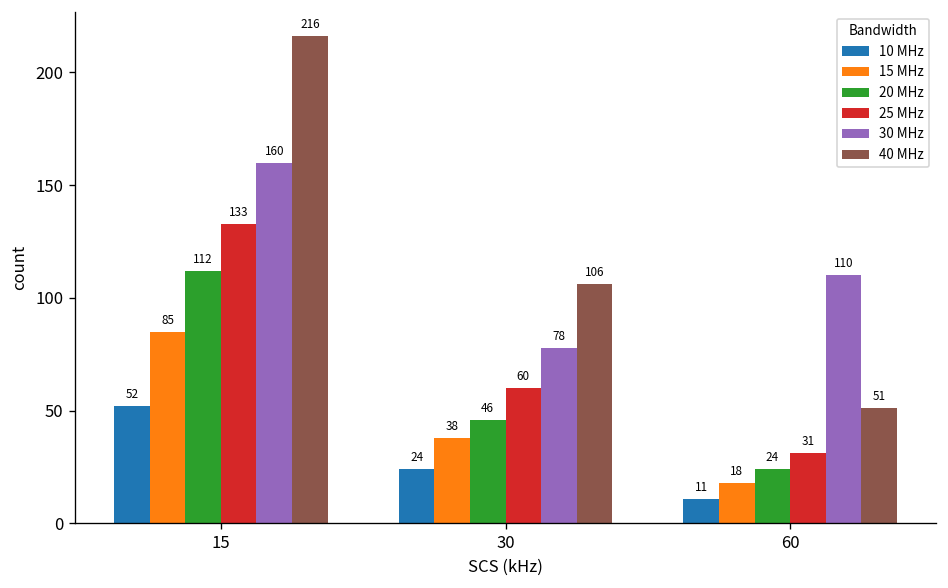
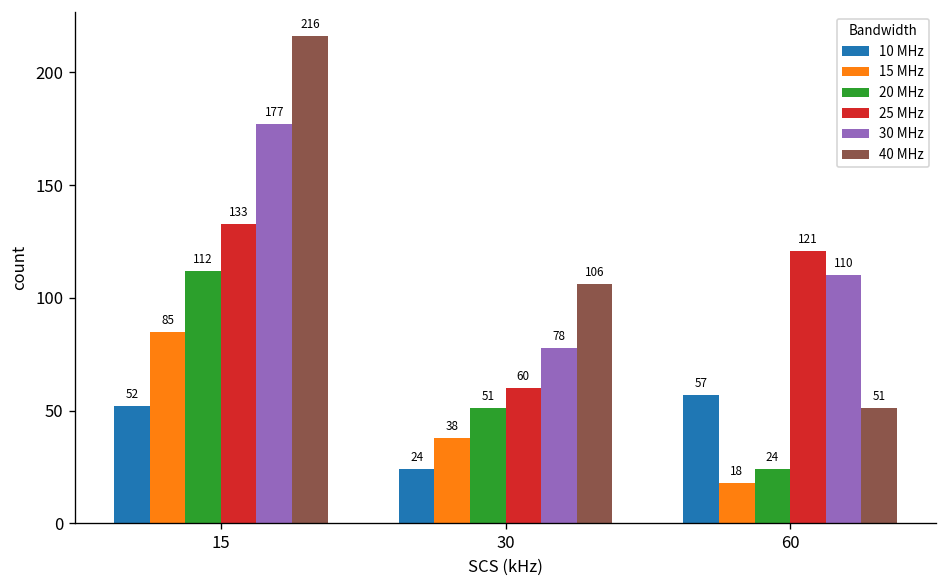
30 MHz, 15: 160 -> 177
20 MHz, 30: 46 -> 51
10 MHz, 60: 11 -> 57
25 MHz, 60: 31 -> 121
